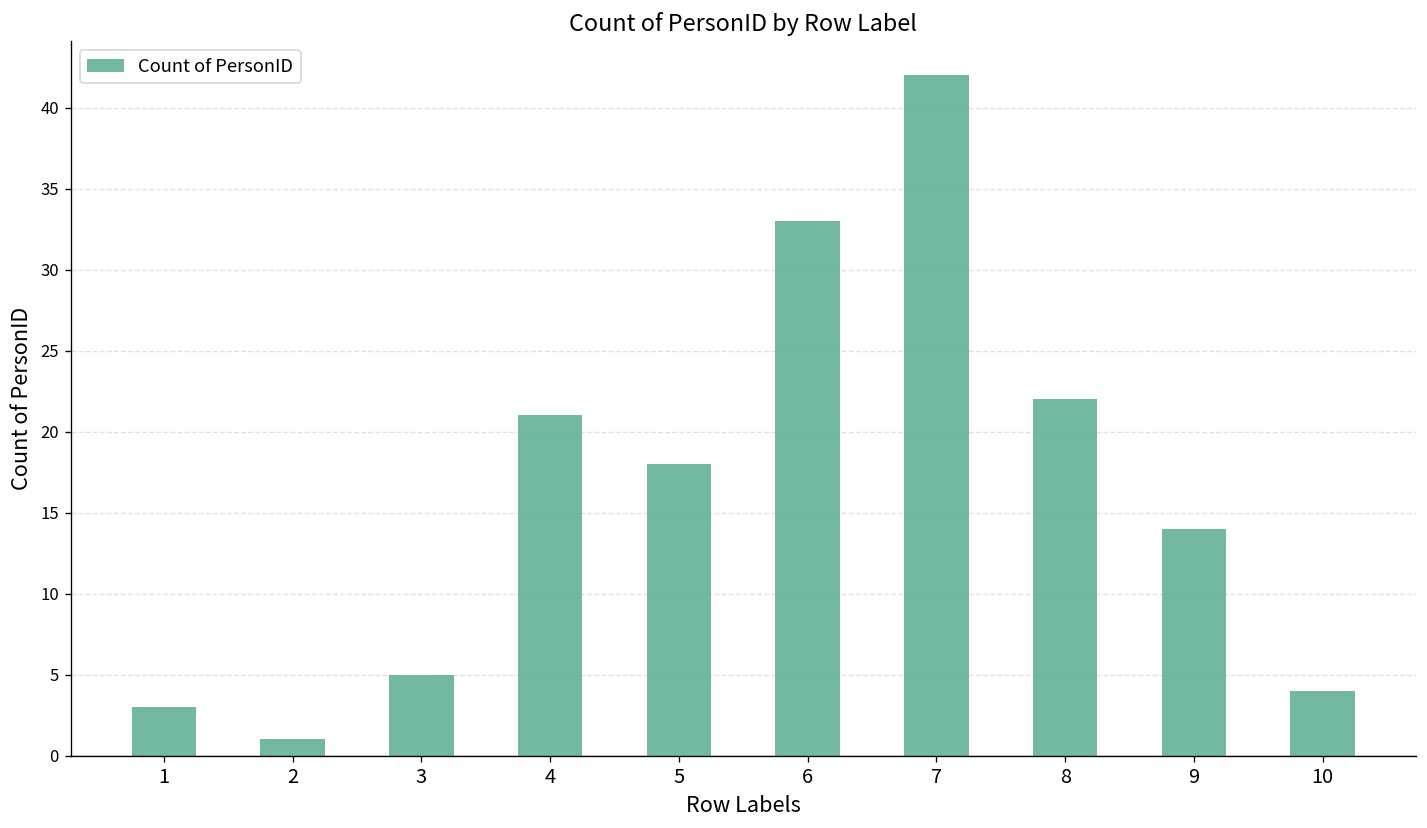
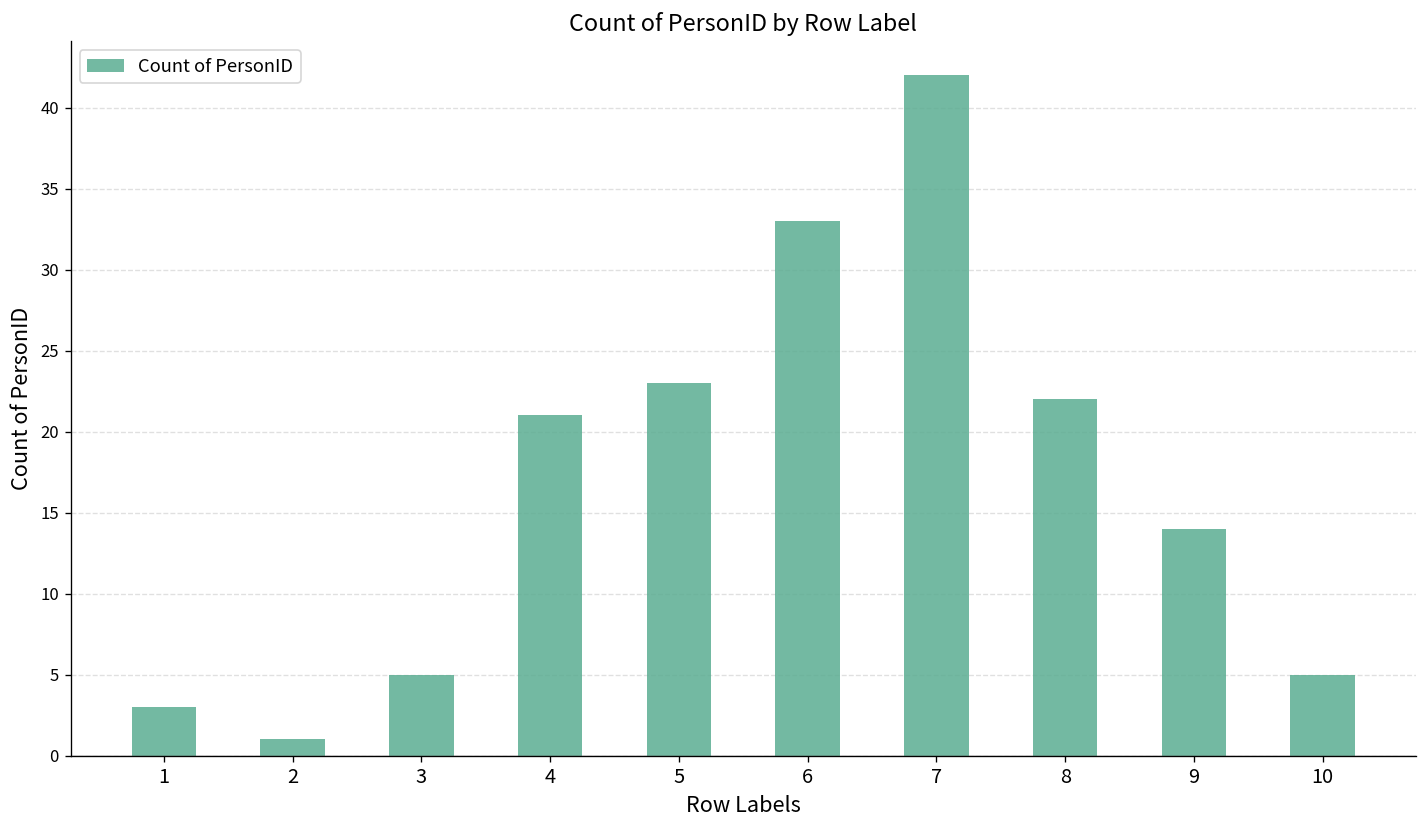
5: 18 -> 23
10: 4 -> 5
